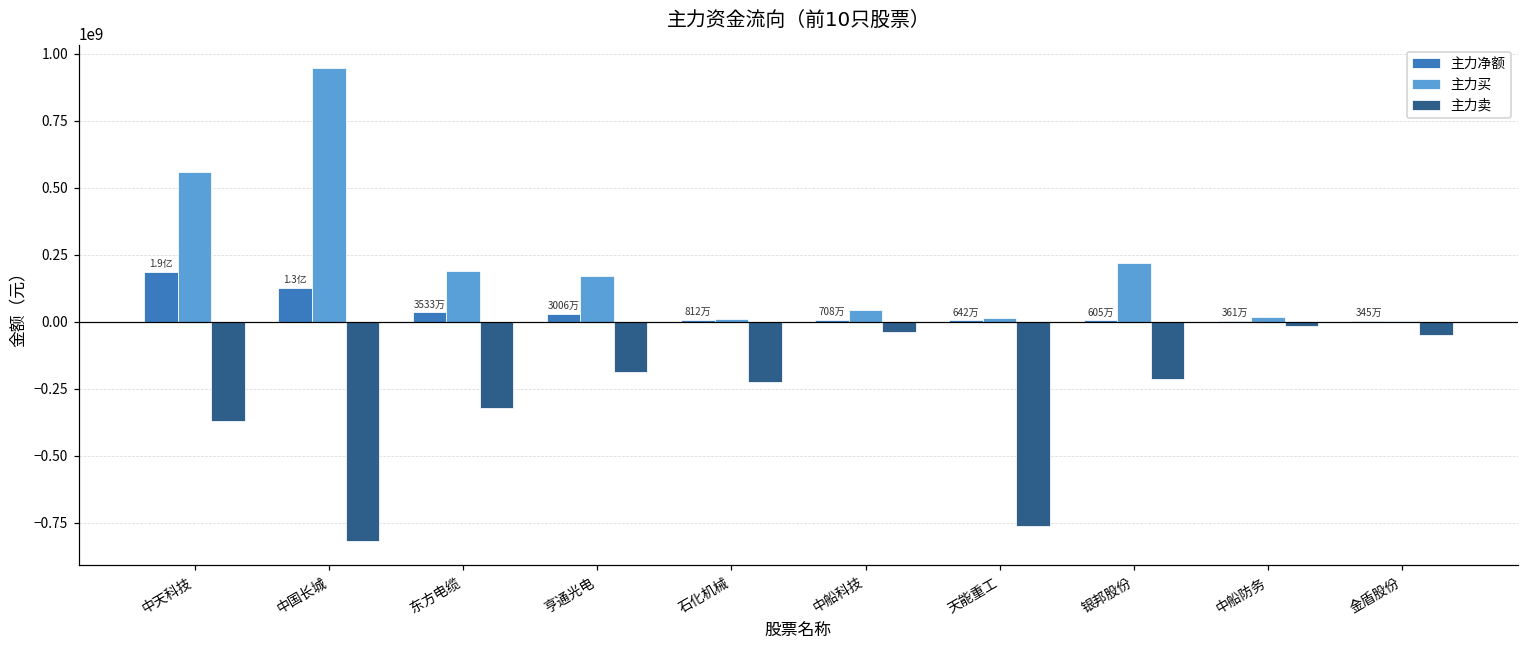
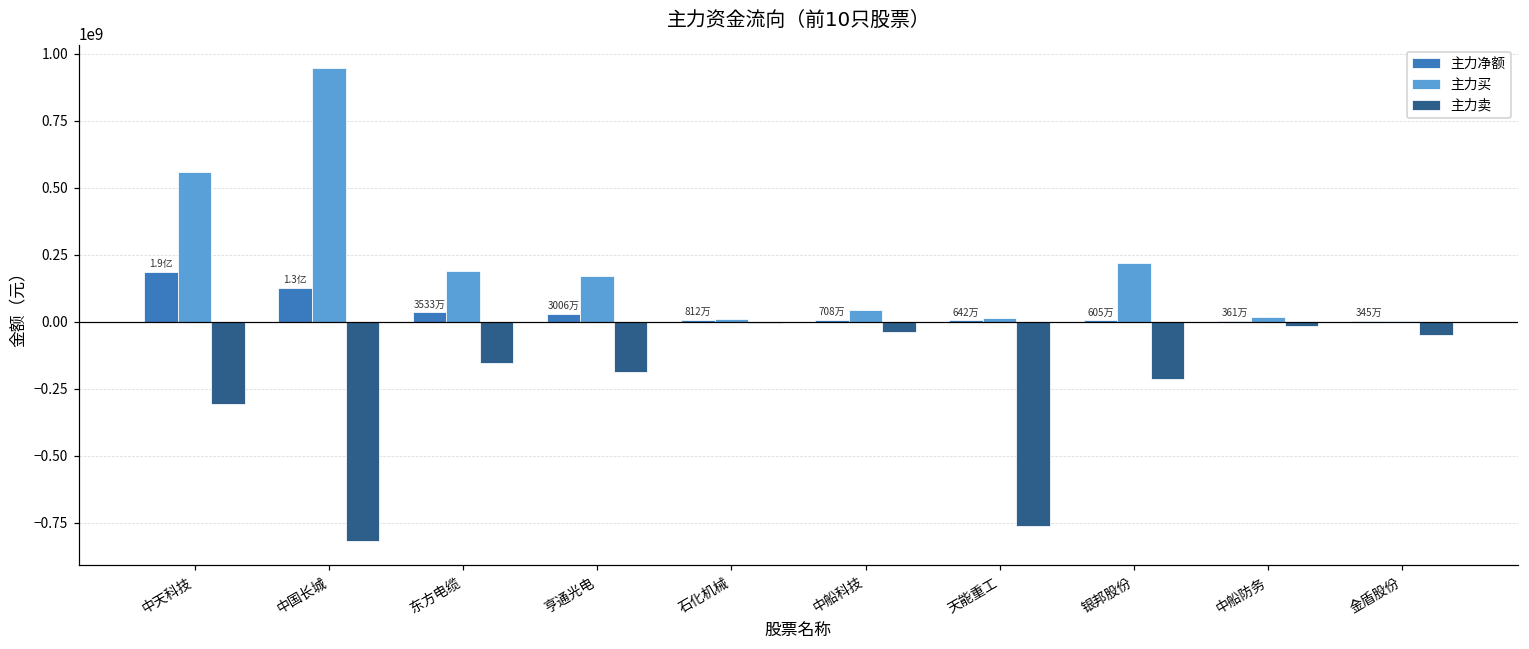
主力卖, 中天科技: -370000000 -> -310000000
主力卖, 东方电缆: -320000000 -> -150000000
主力卖, 石化机械: -220000000 -> 0
